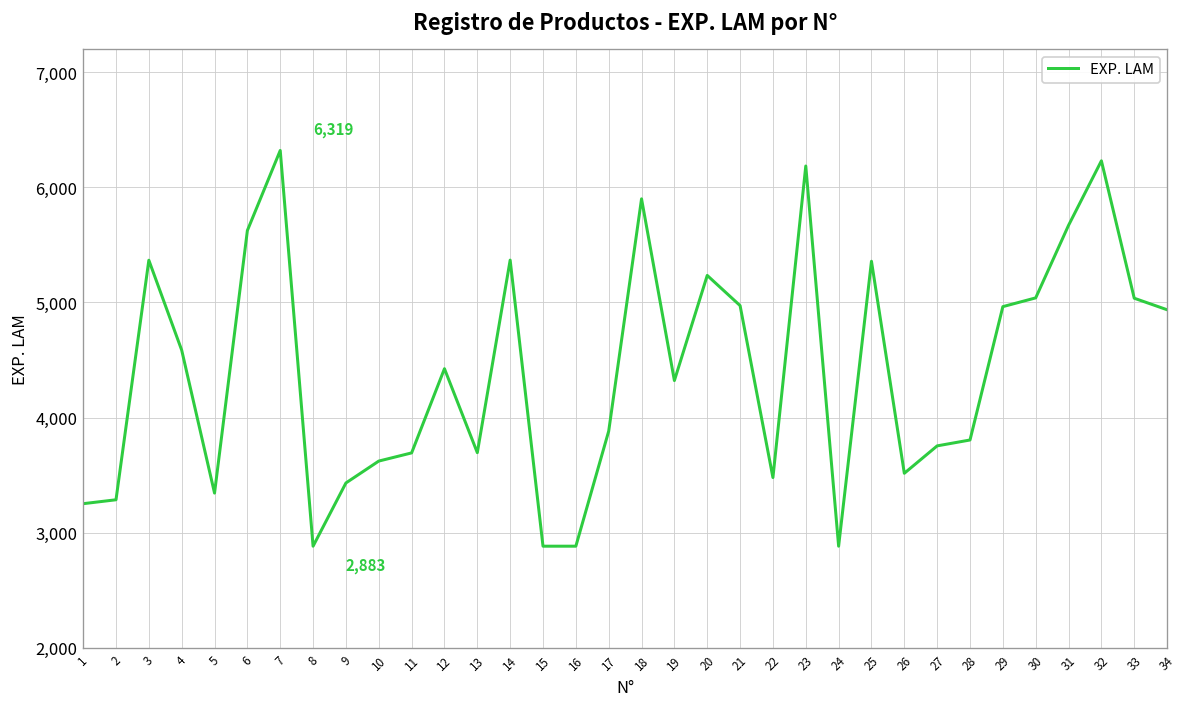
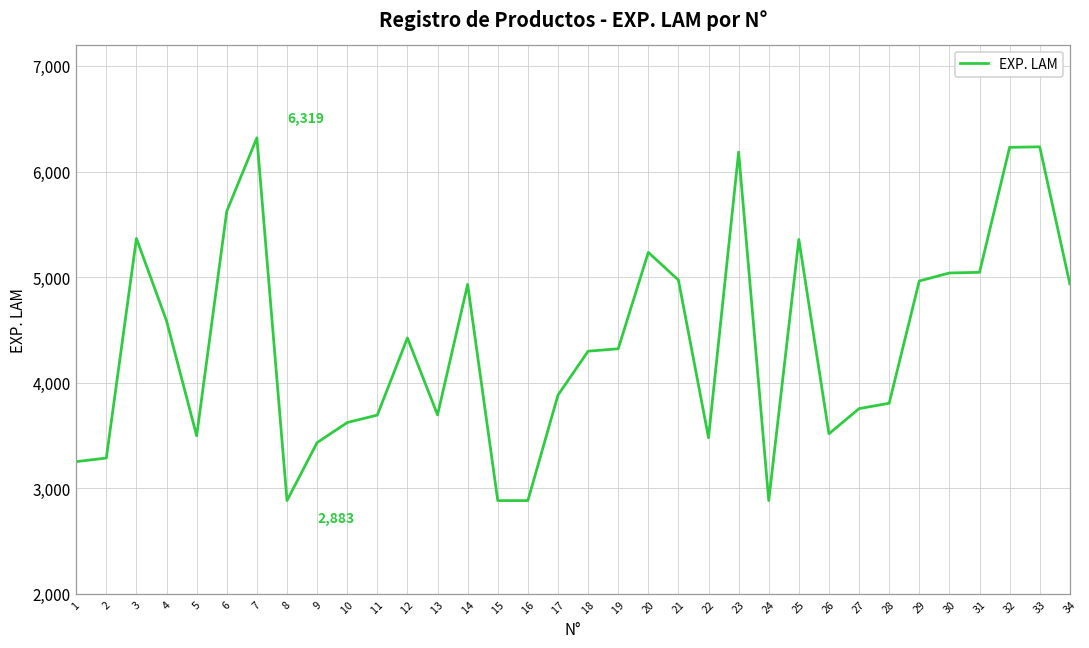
5: 3,300 -> 3,500
14: 5,400 -> 4,900
18: 5,900 -> 4,300
31: 5,700 -> 5,000
33: 5,000 -> 6,200
